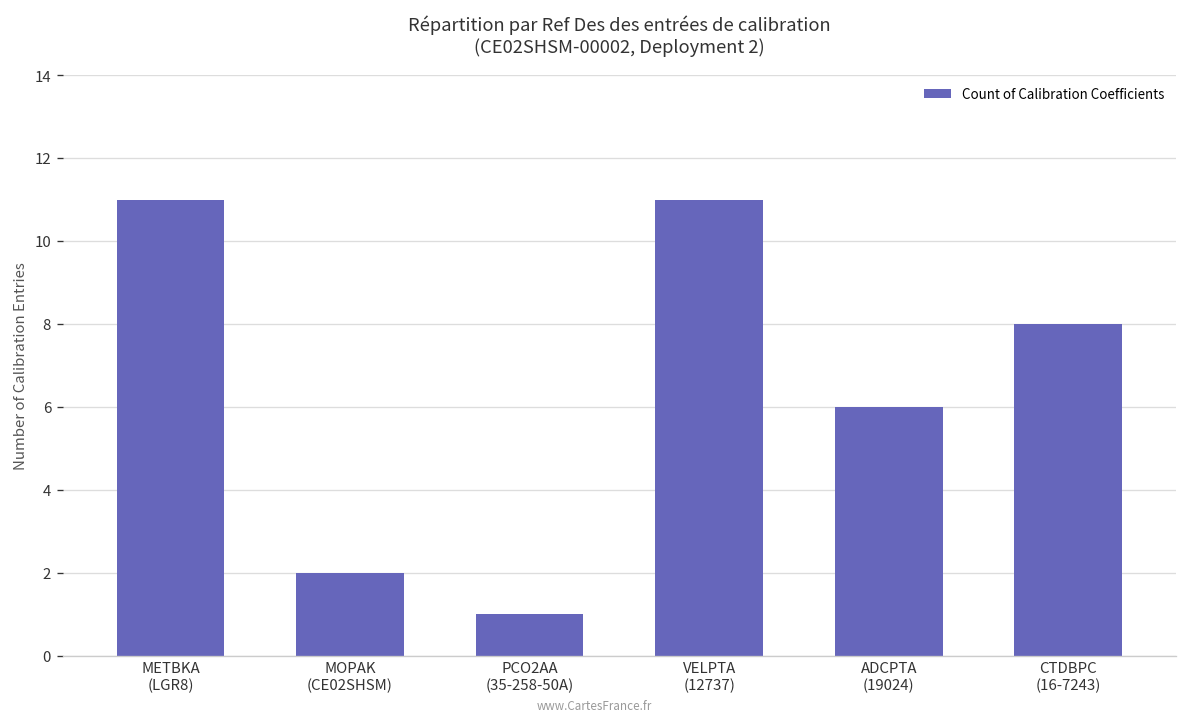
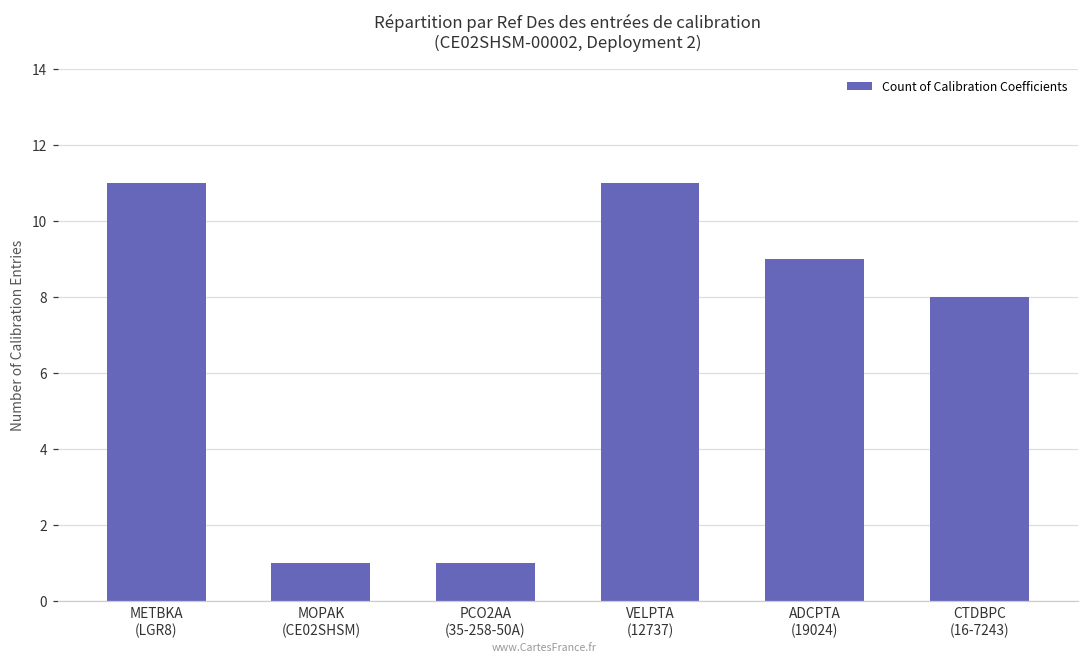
MOPAK (CE02SHSM): 2 -> 1
ADCPTA (19024): 6 -> 9
